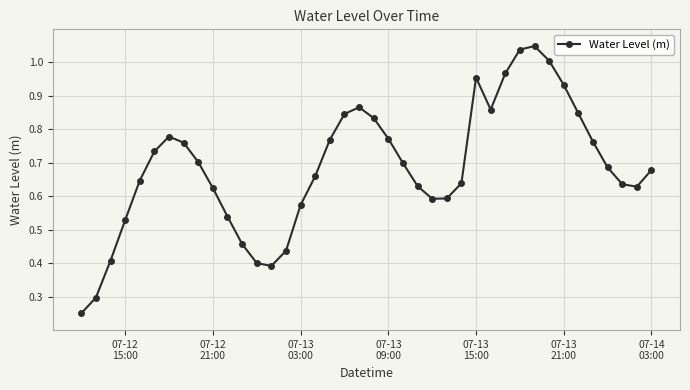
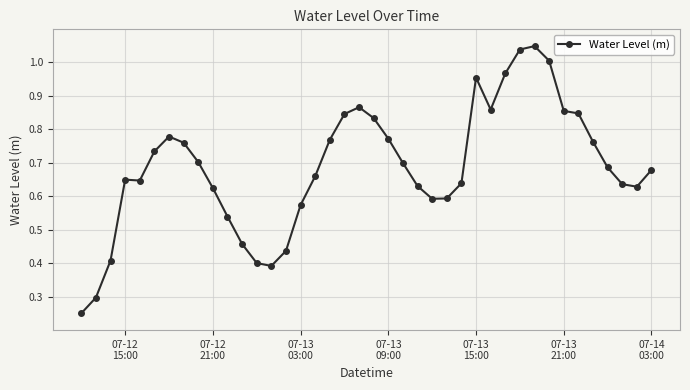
07-12 15:00: 0.53 -> 0.65
07-13 21:00: 0.93 -> 0.85
